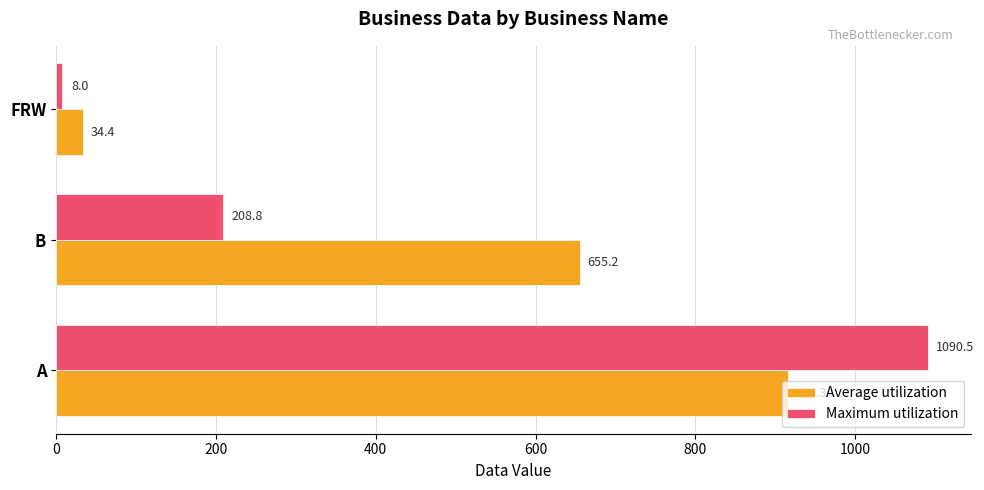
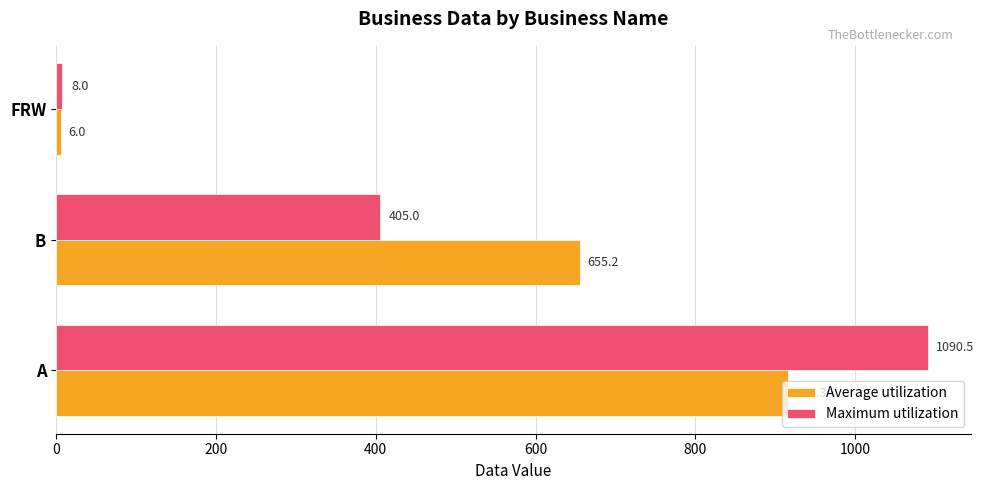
Average utilization, FRW: 34.4 -> 6.0
Maximum utilization, B: 208.8 -> 405.0
